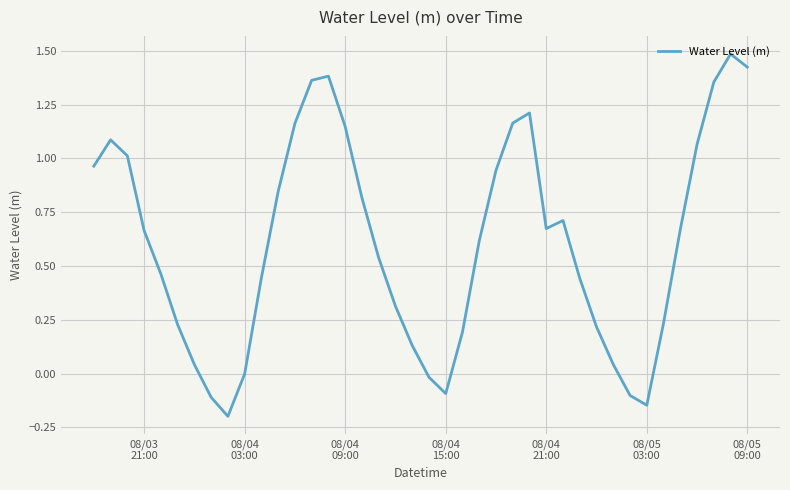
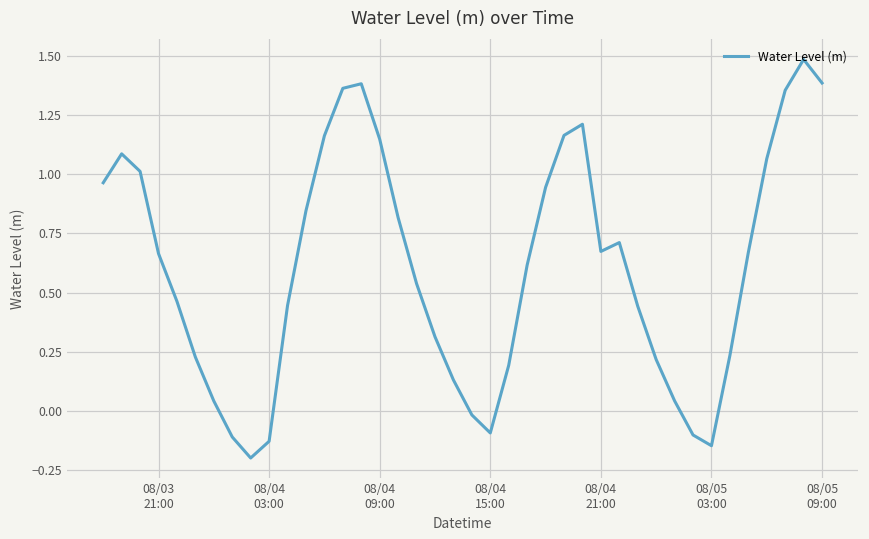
08/04 03:00: 0.00 -> -0.13
08/05 09:00: 1.42 -> 1.38
